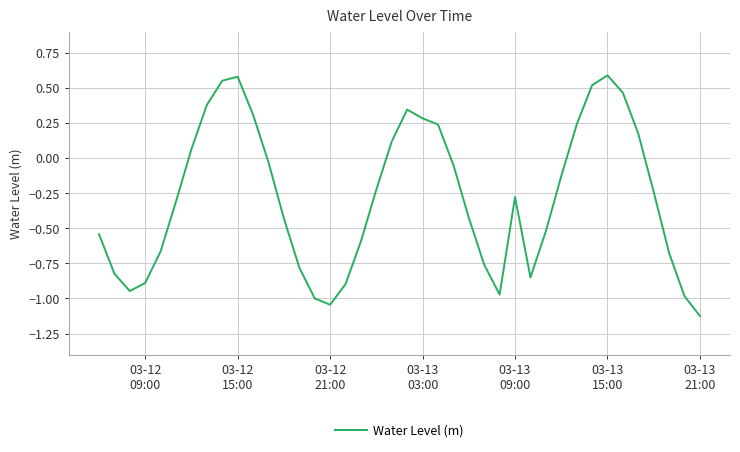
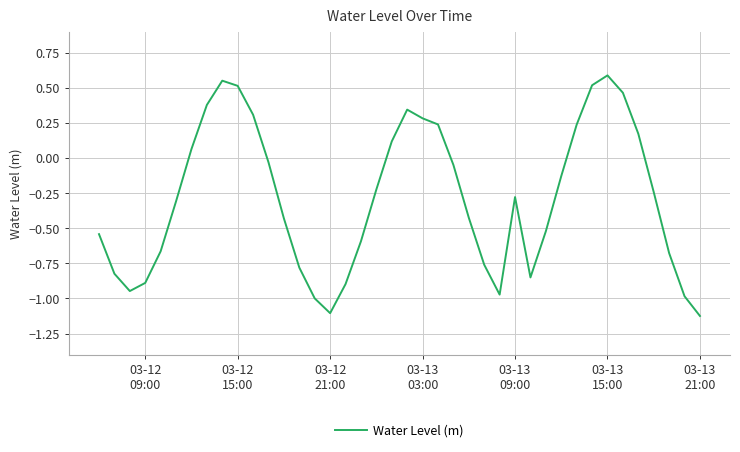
03-12 15:00: 0.58 -> 0.51
03-12 21:00: -1.04 -> -1.10
